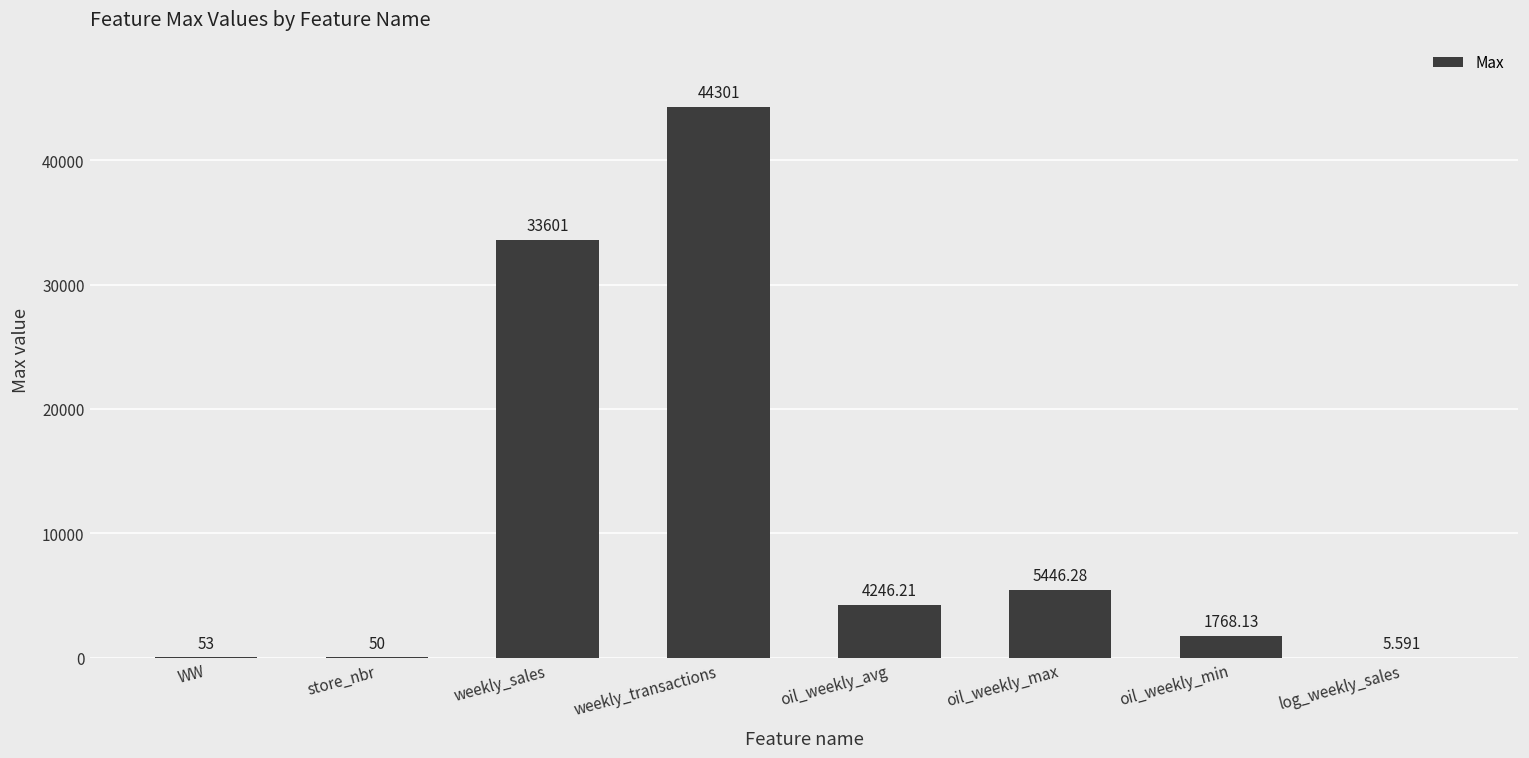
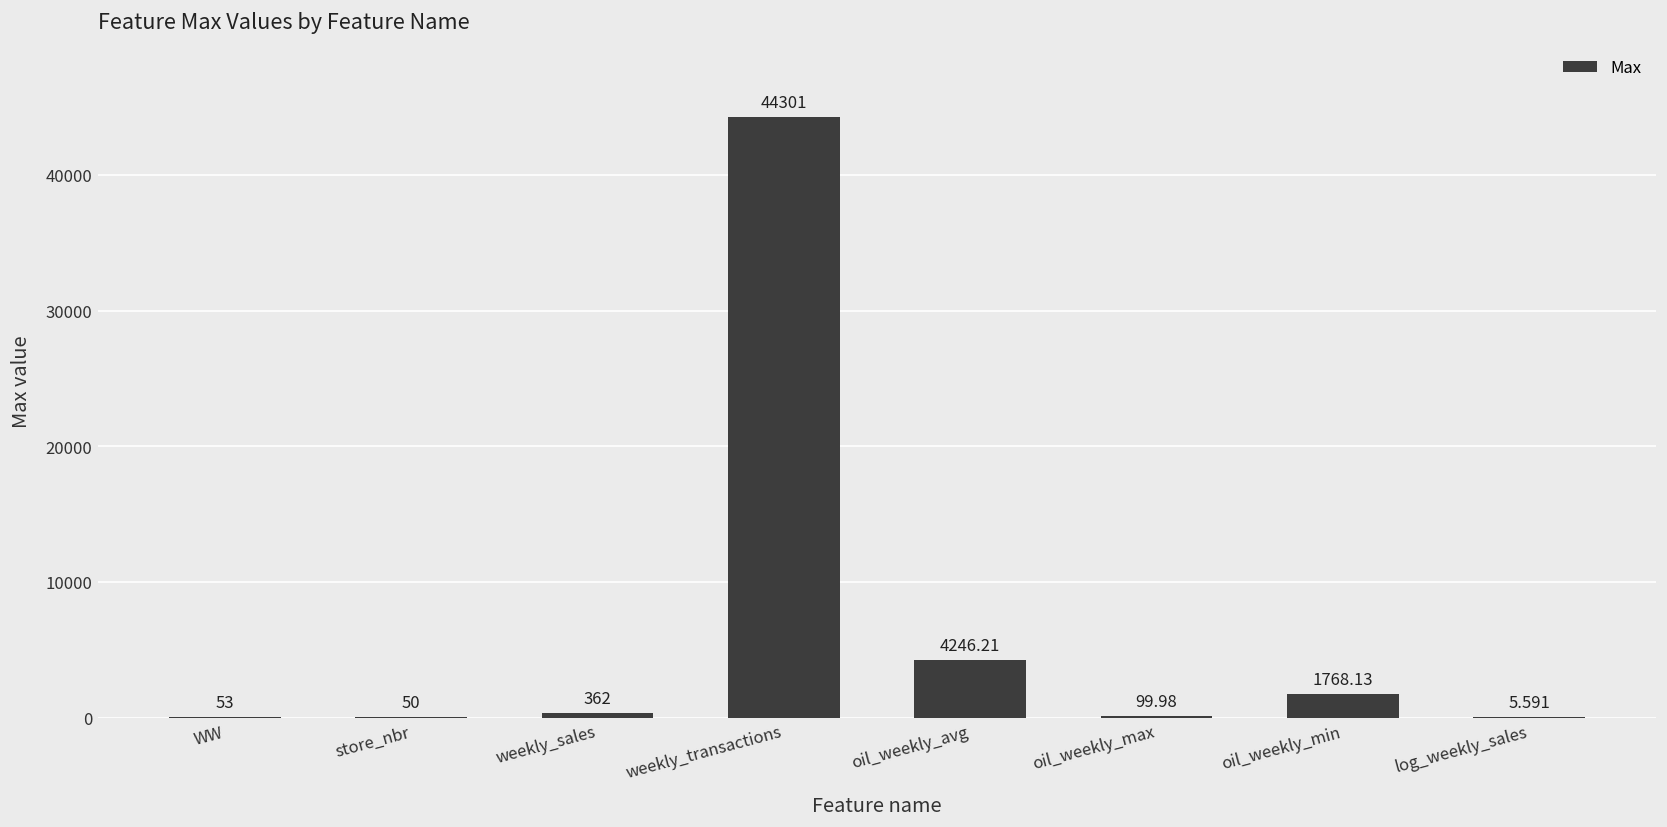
weekly_sales: 33601 -> 362
oil_weekly_max: 5446.28 -> 99.98
